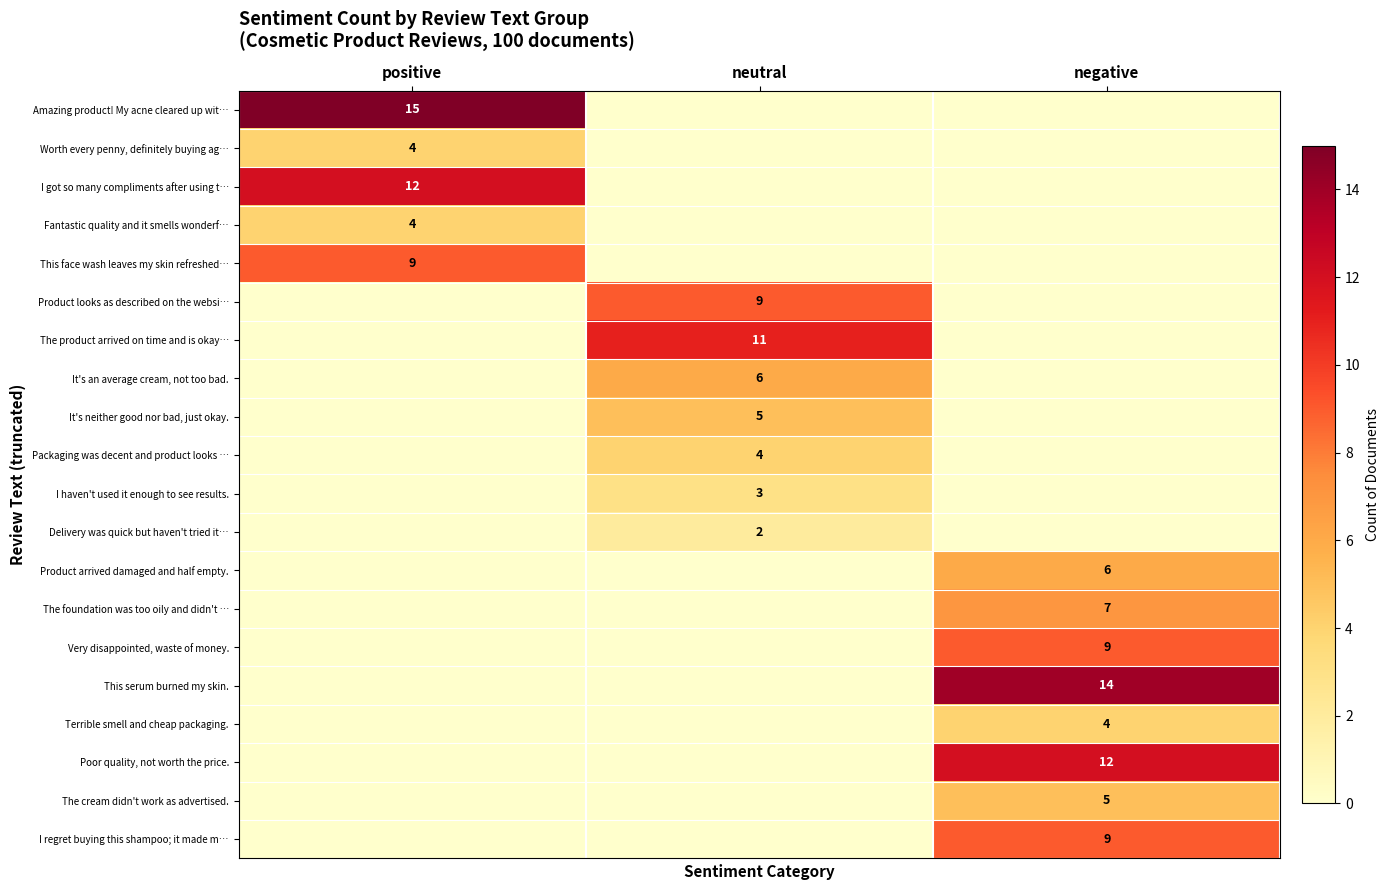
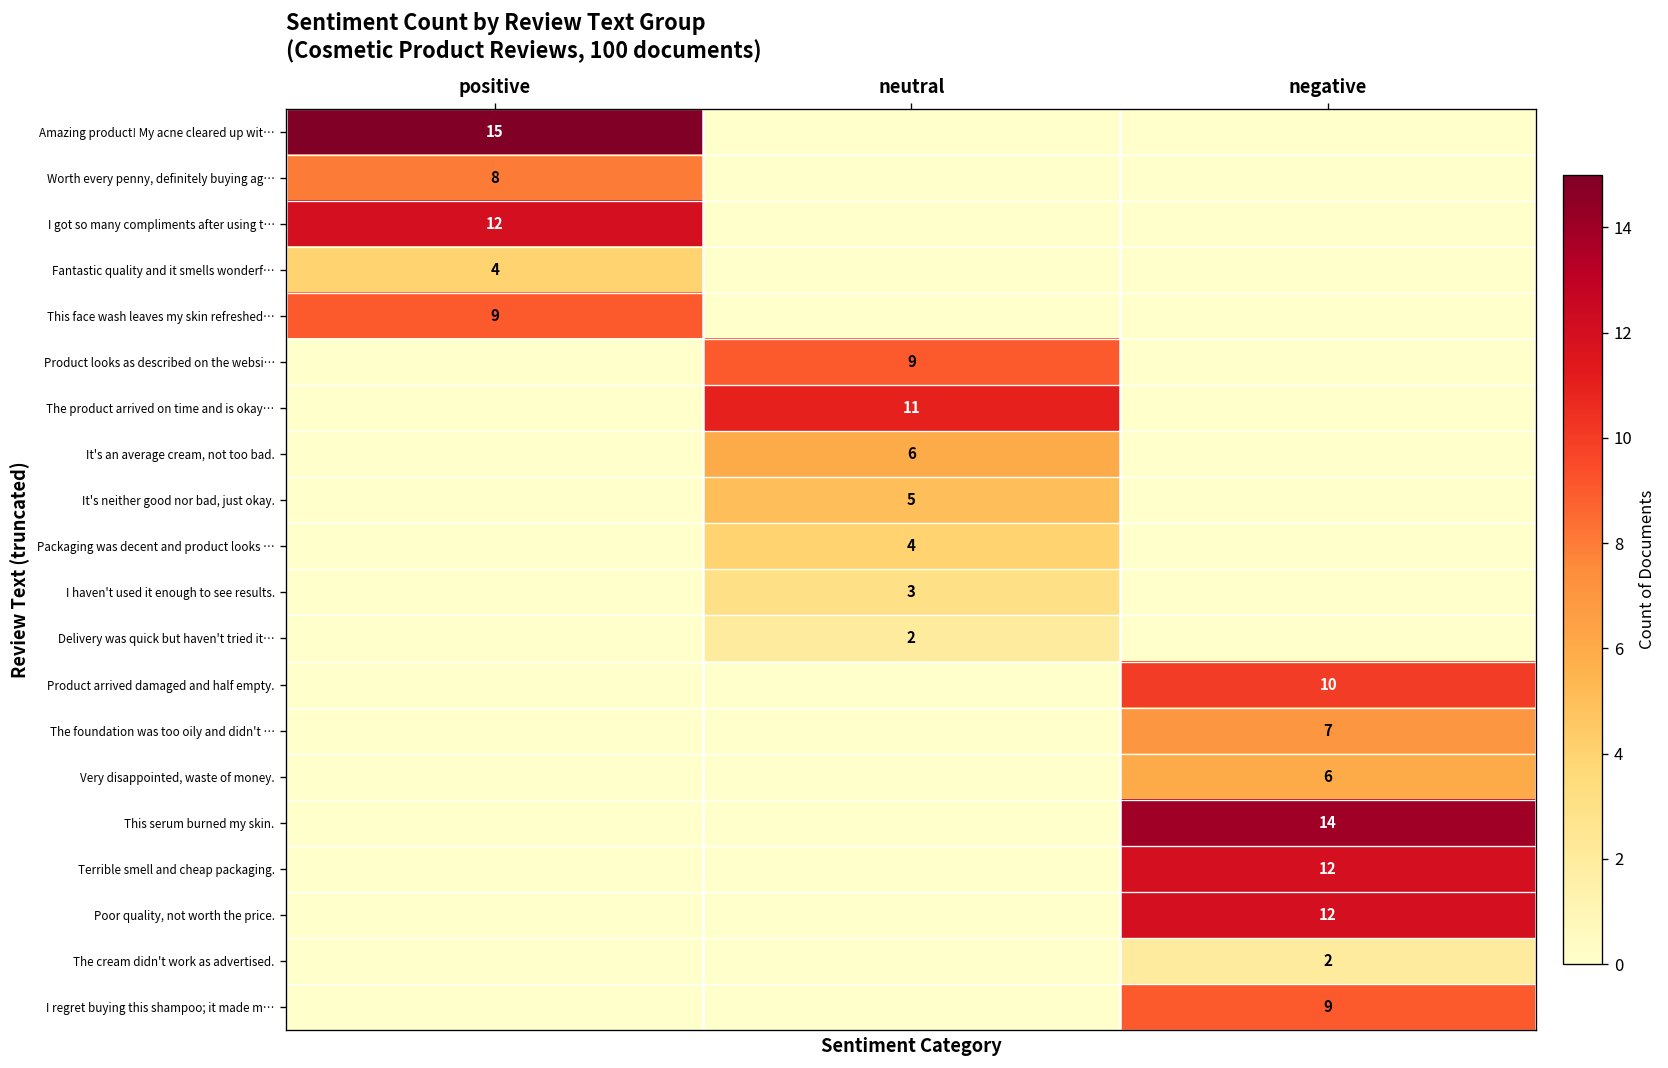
Worth every penny, definitely buying ag…, positive: 4 -> 8
Product arrived damaged and half empty., negative: 6 -> 10
Very disappointed, waste of money., negative: 9 -> 6
Terrible smell and cheap packaging., negative: 4 -> 12
The cream didn't work as advertised., negative: 5 -> 2
